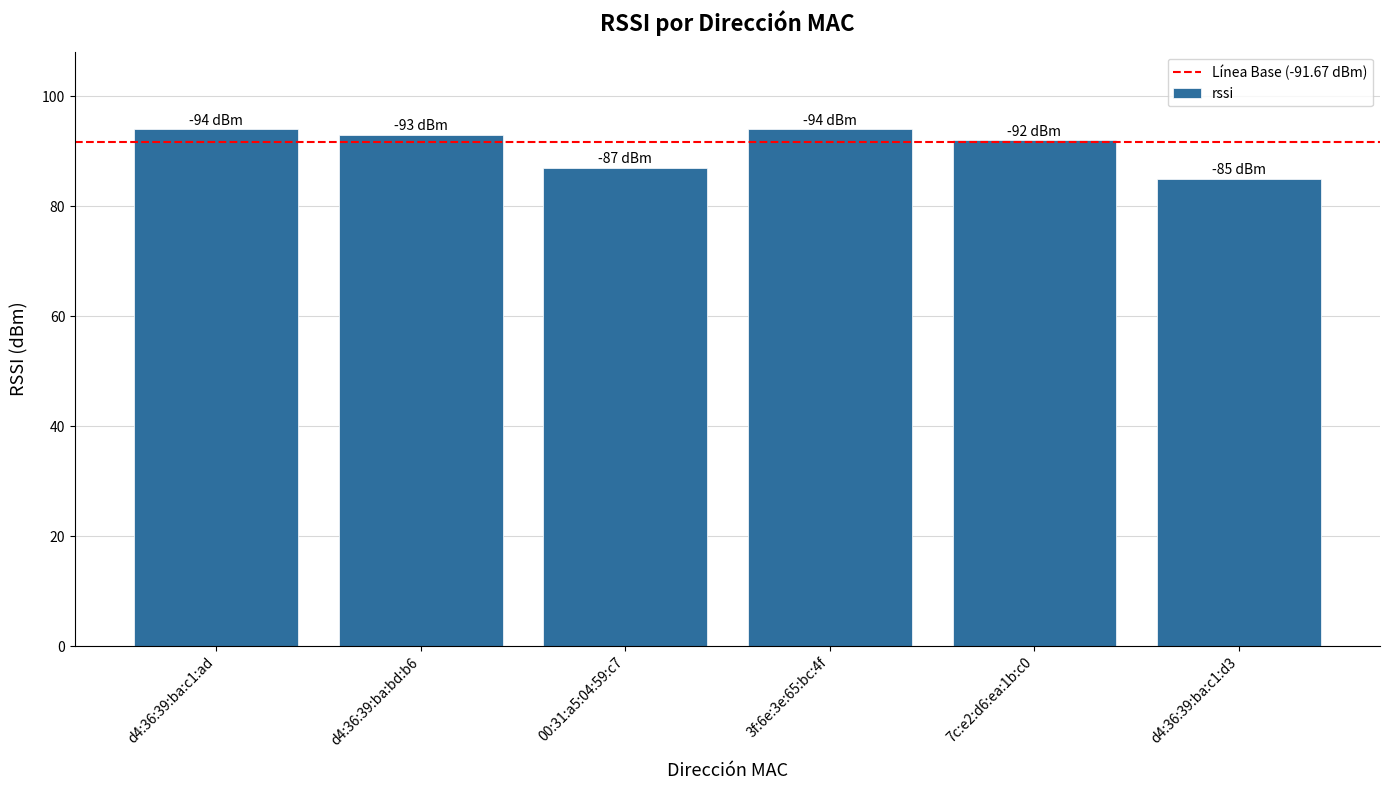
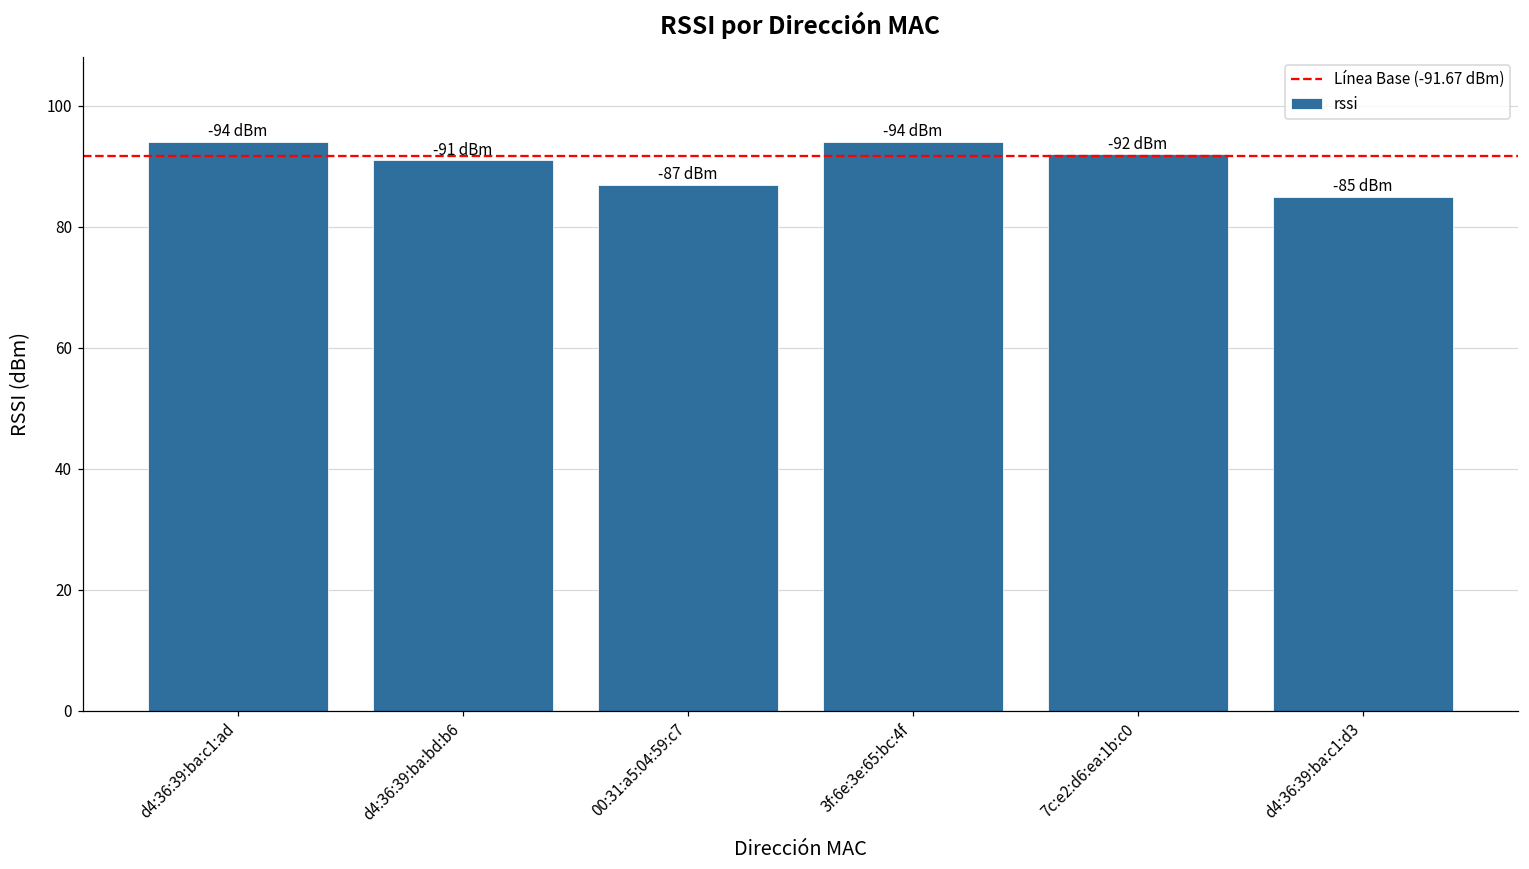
d4:36:39:ba:bd:b6: -93 -> -91
